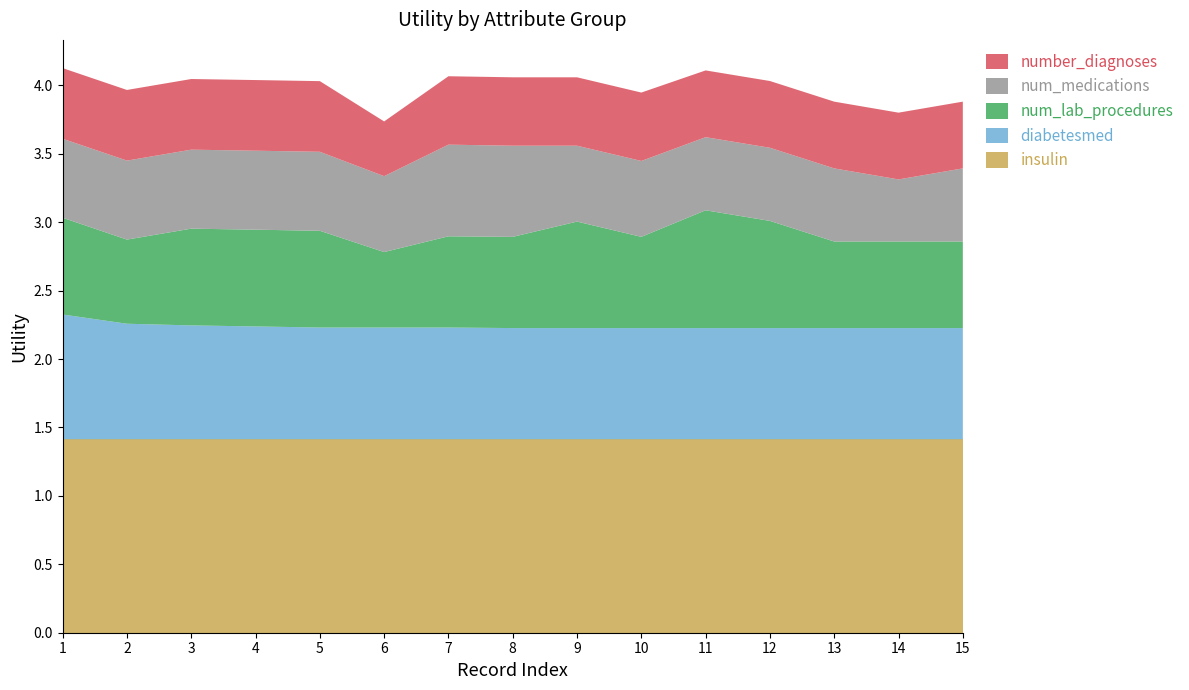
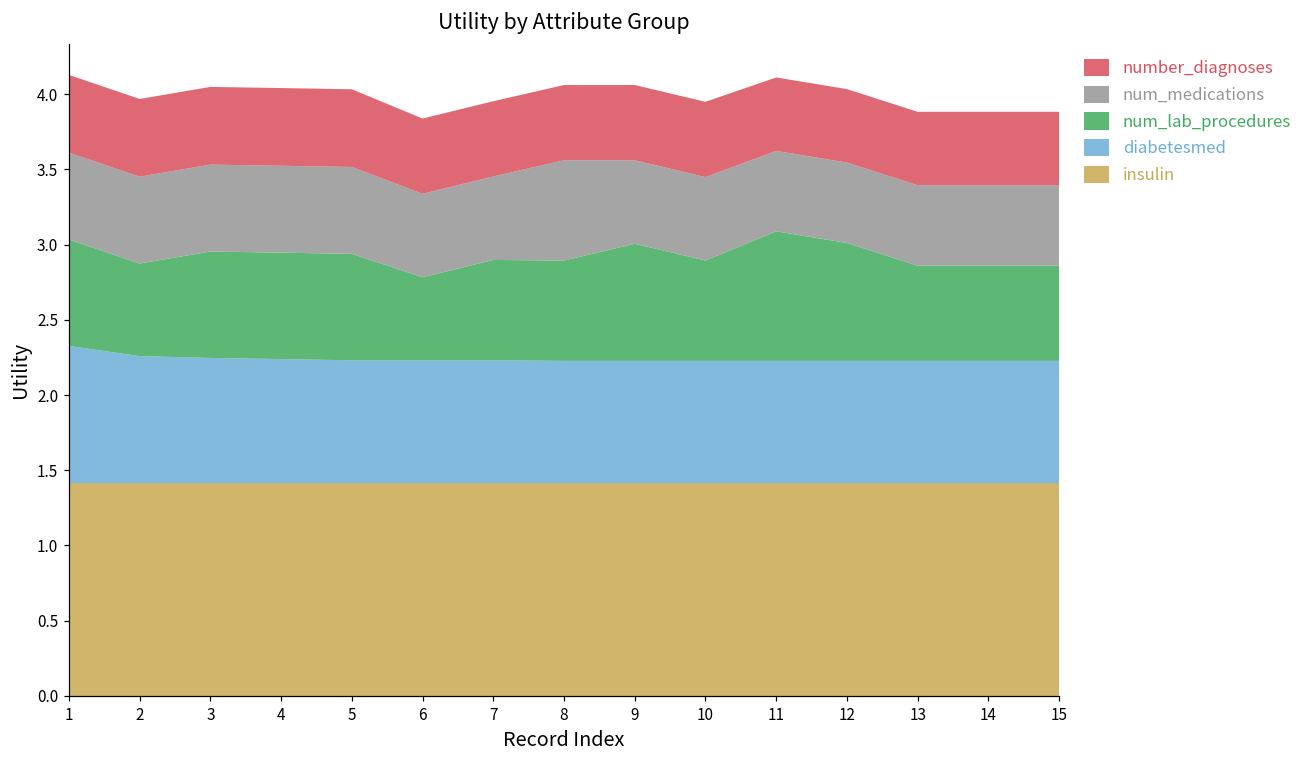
number_diagnoses, 6: 0.4 -> 0.5
num_medications, 7: 0.67 -> 0.55
num_medications, 14: 0.45 -> 0.53
